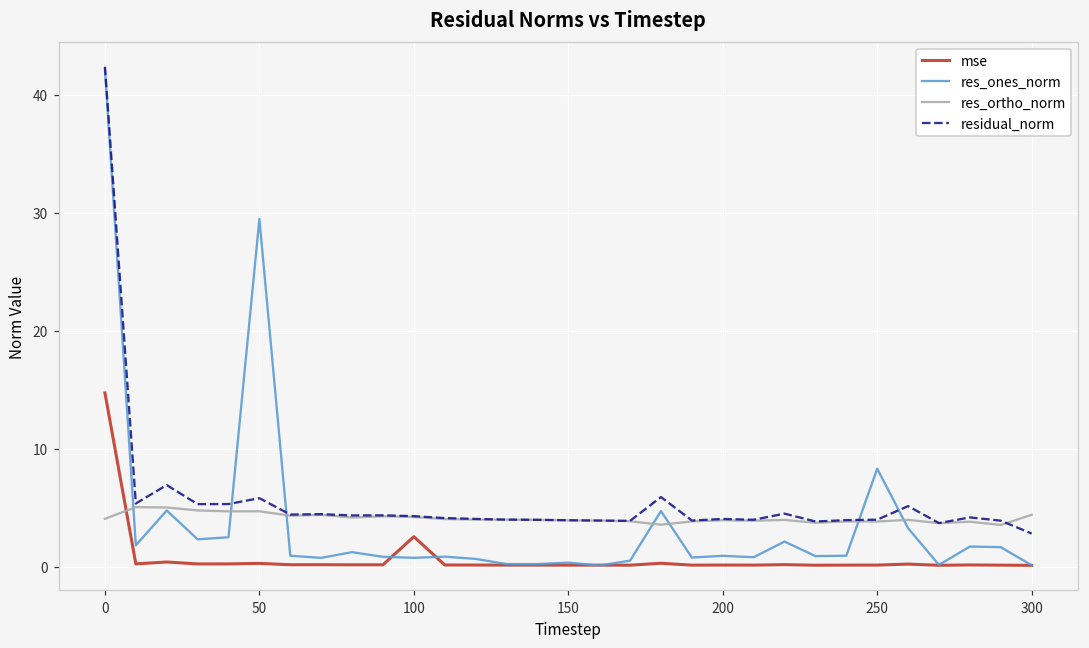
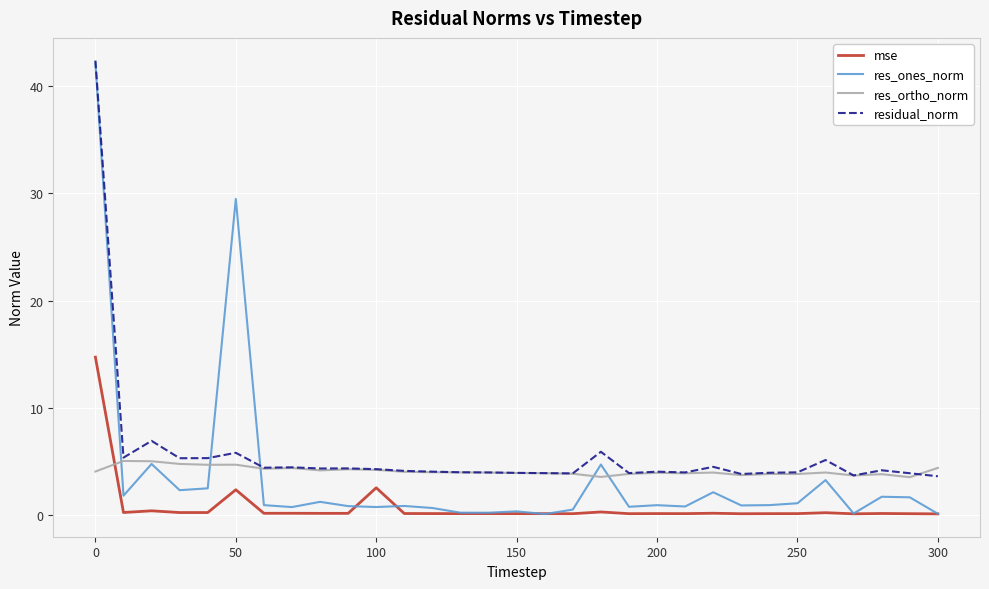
mse, 50: 0.3 -> 2.4
res_ones_norm, 250: 8.3 -> 1.1
residual_norm, 300: 2.8 -> 3.6
